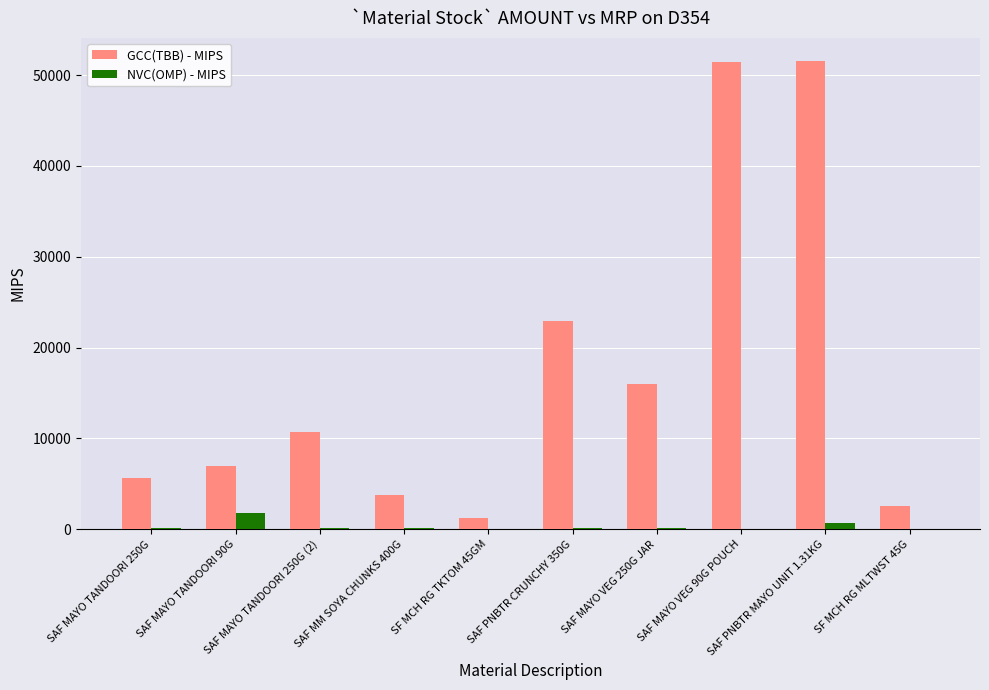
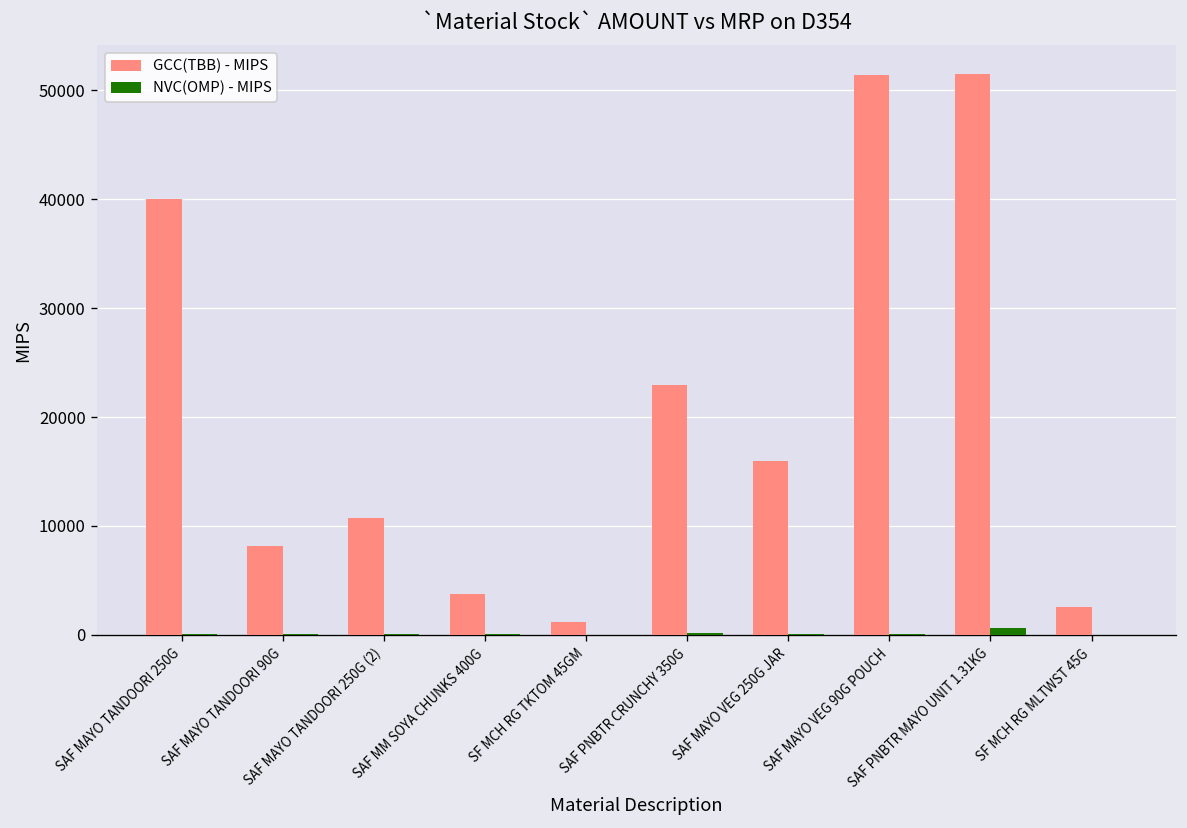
GCC(TBB) - MIPS, SAF MAYO TANDOORI 250G: 6000 -> 40000
GCC(TBB) - MIPS, SAF MAYO TANDOORI 90G: 7000 -> 8000
NVC(OMP) - MIPS, SAF MAYO TANDOORI 90G: 2000 -> 0
